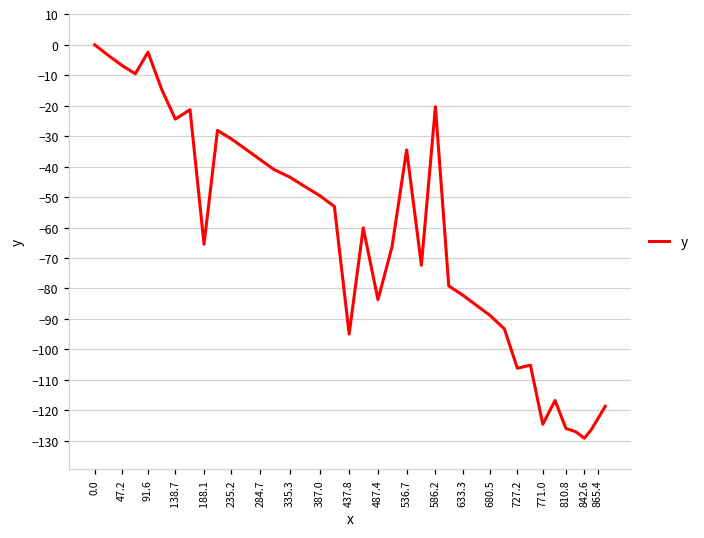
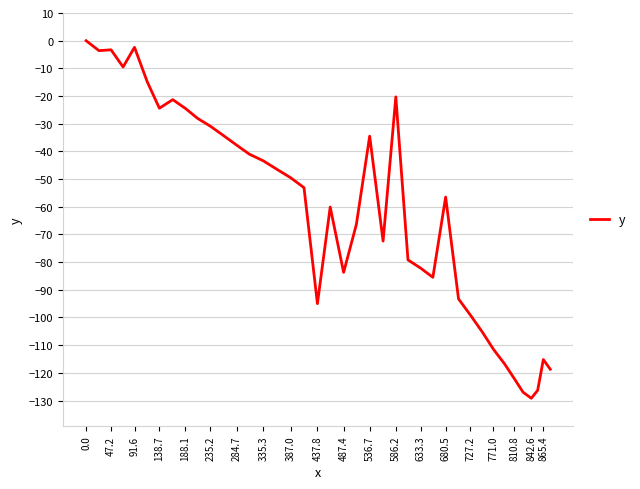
47.2: -7 -> -3
188.1: -66 -> -25
680.5: -89 -> -57
727.2: -106 -> -99
771.0: -125 -> -112
810.8: -126 -> -122
865.4: -123 -> -115
